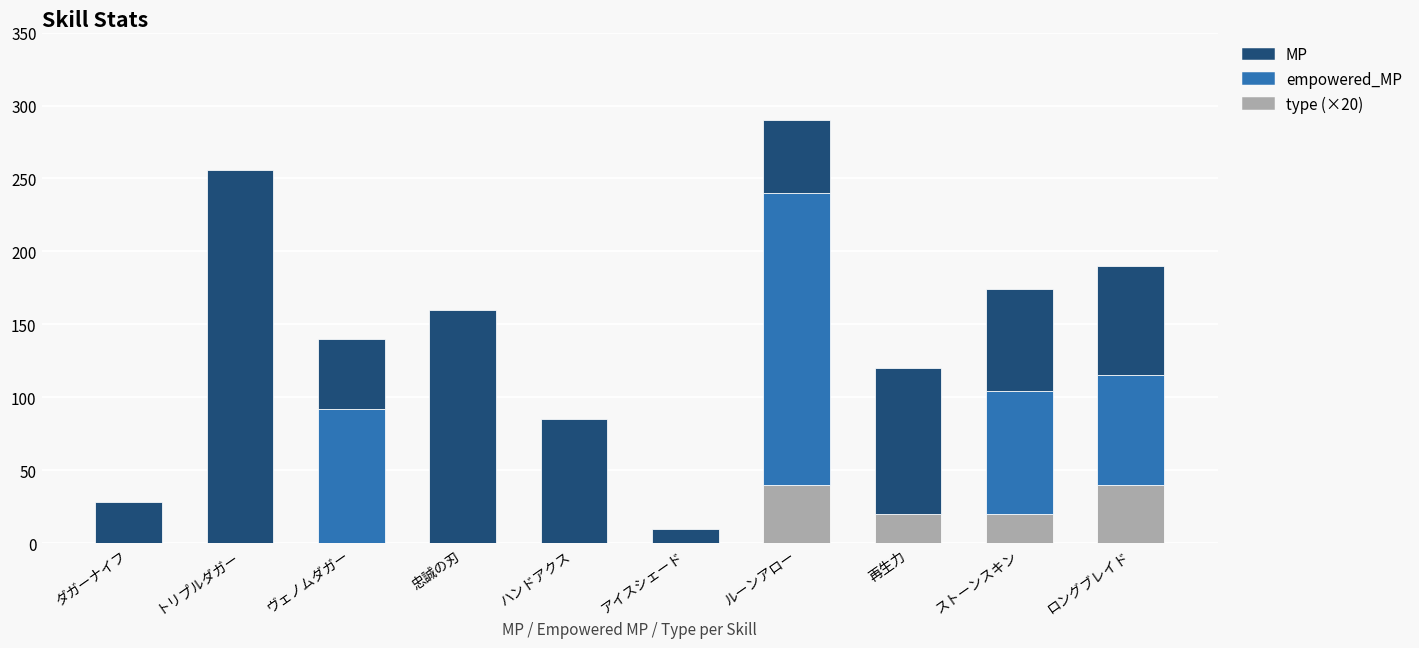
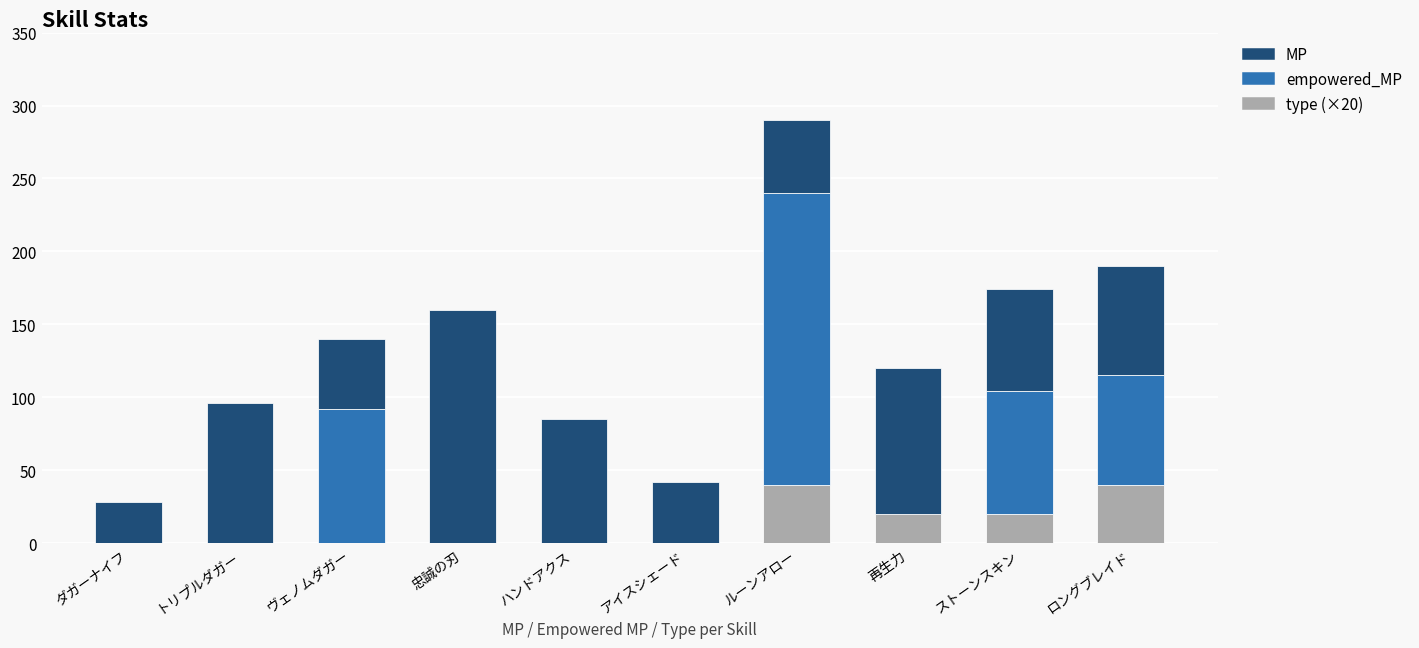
MP, トリプルダガー: 256 -> 96
MP, アイスシェード: 10 -> 42
